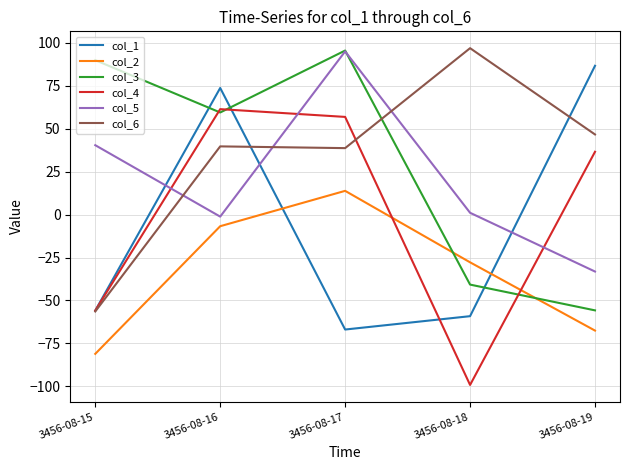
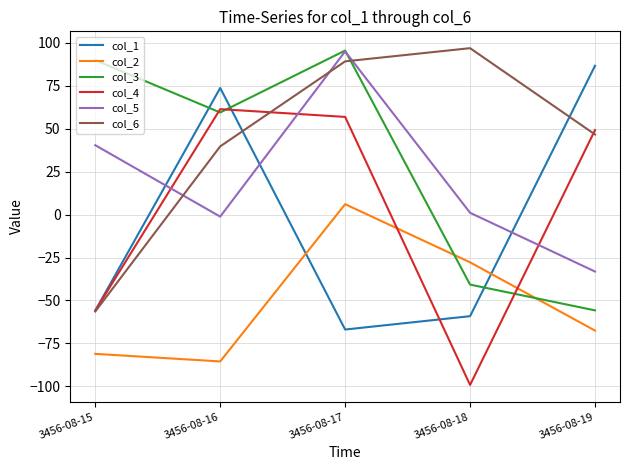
col_2, 3456-08-16: -7 -> -85
col_2, 3456-08-17: 14 -> 6
col_6, 3456-08-17: 39 -> 89
col_4, 3456-08-19: 37 -> 49
